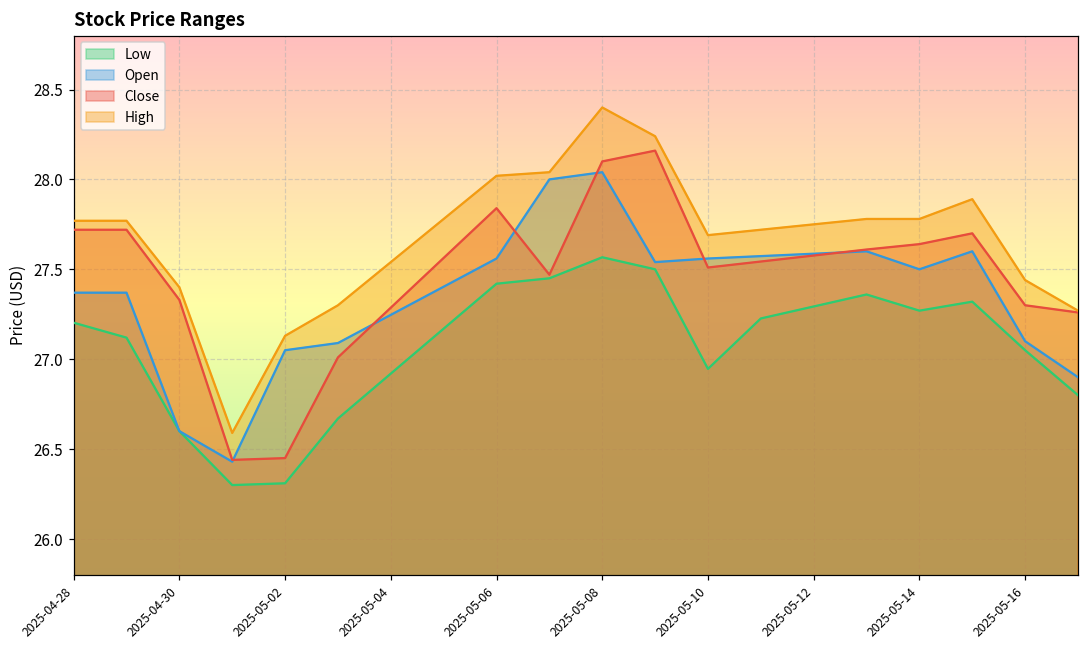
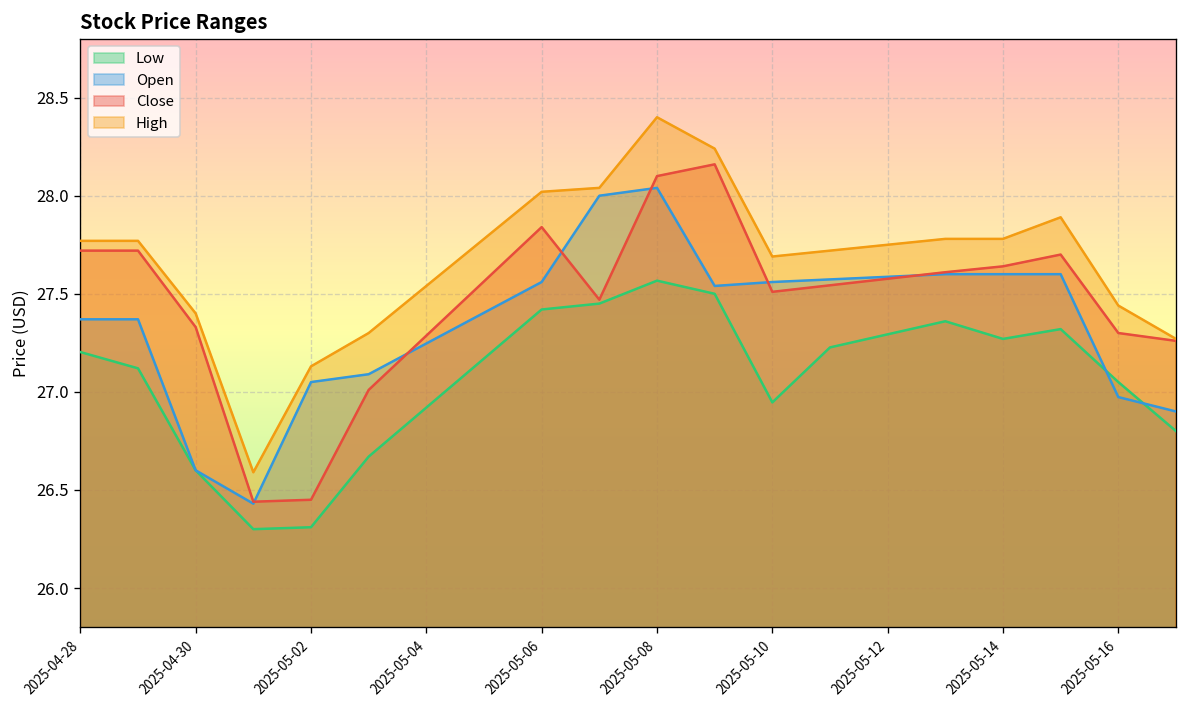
Open, 2025-05-14: 27.5 -> 27.6
Open, 2025-05-16: 27.10 -> 26.97
